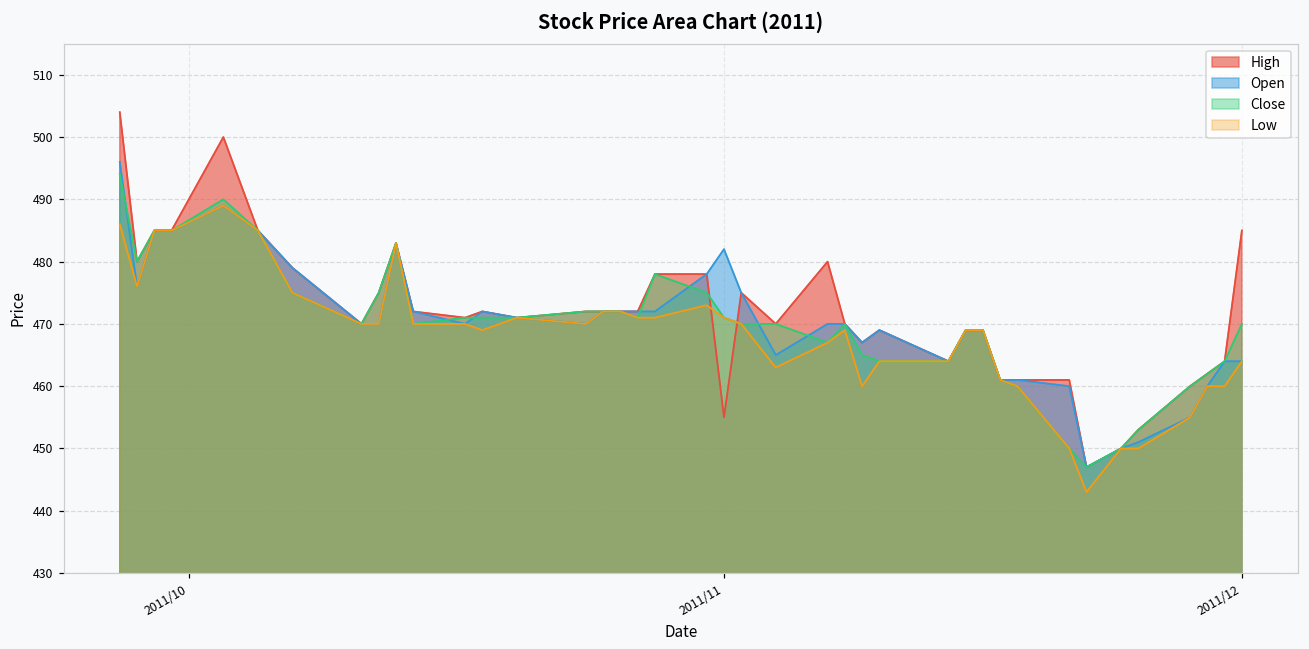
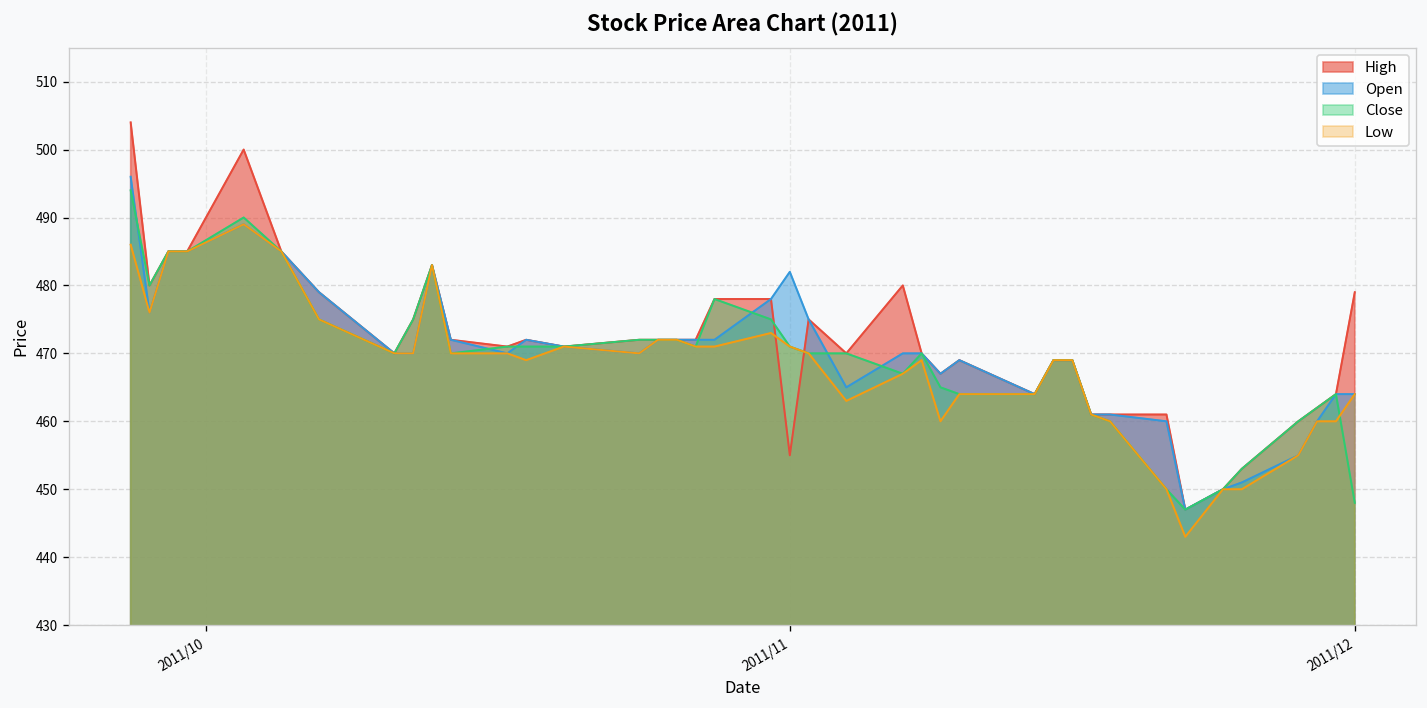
High, 2011/12: 485 -> 479
Close, 2011/12: 470 -> 448
